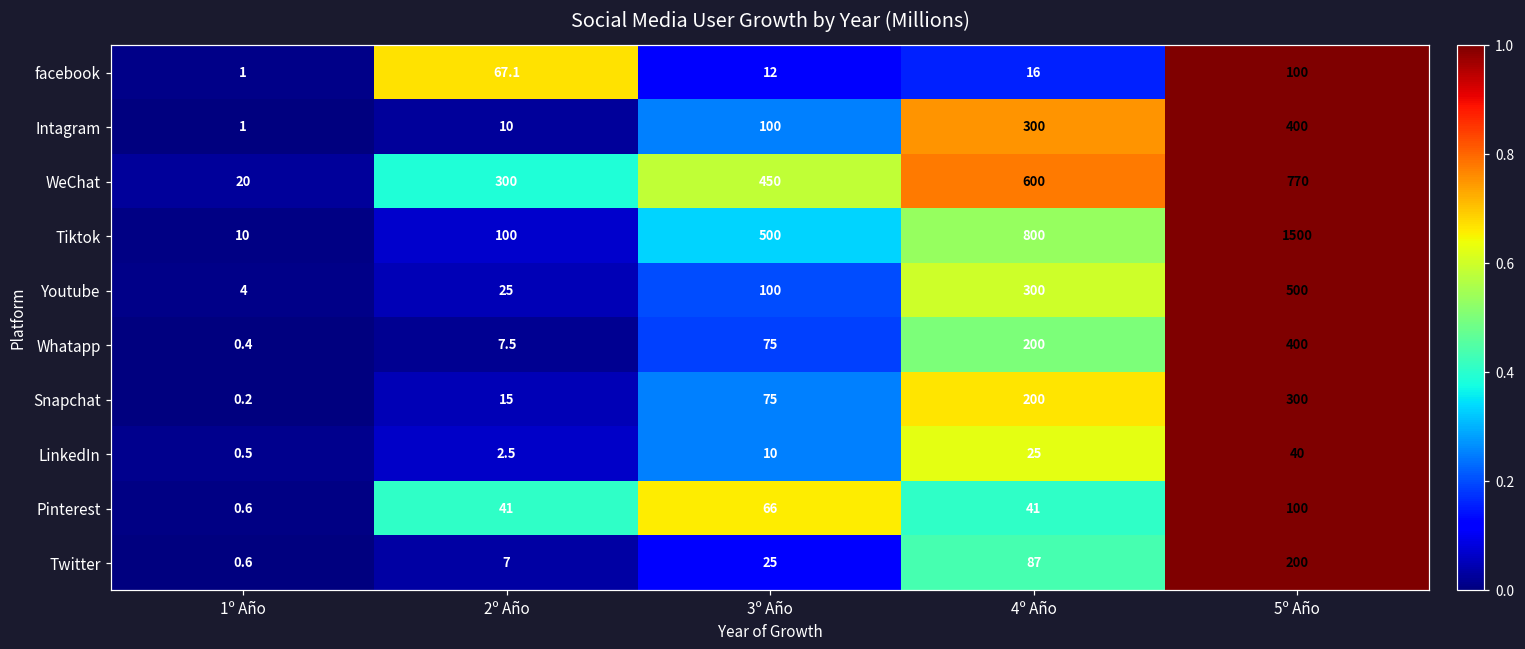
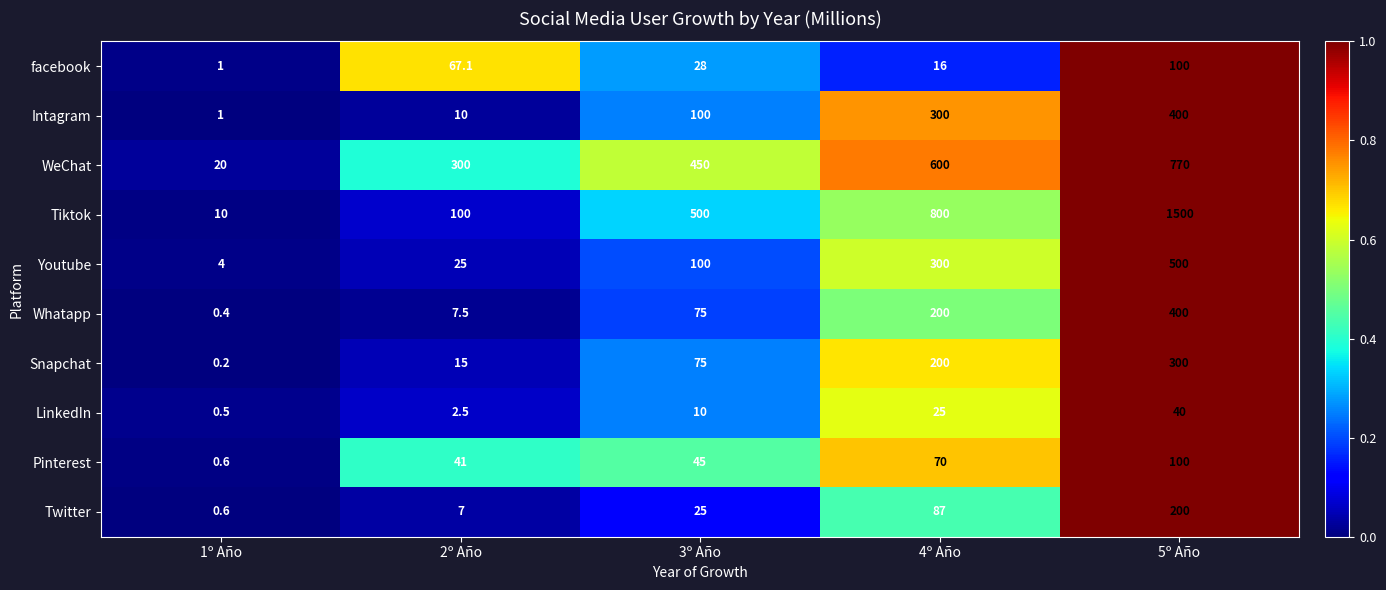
facebook, 3º Año: 12 -> 28
Pinterest, 3º Año: 66 -> 45
Pinterest, 4º Año: 41 -> 70
